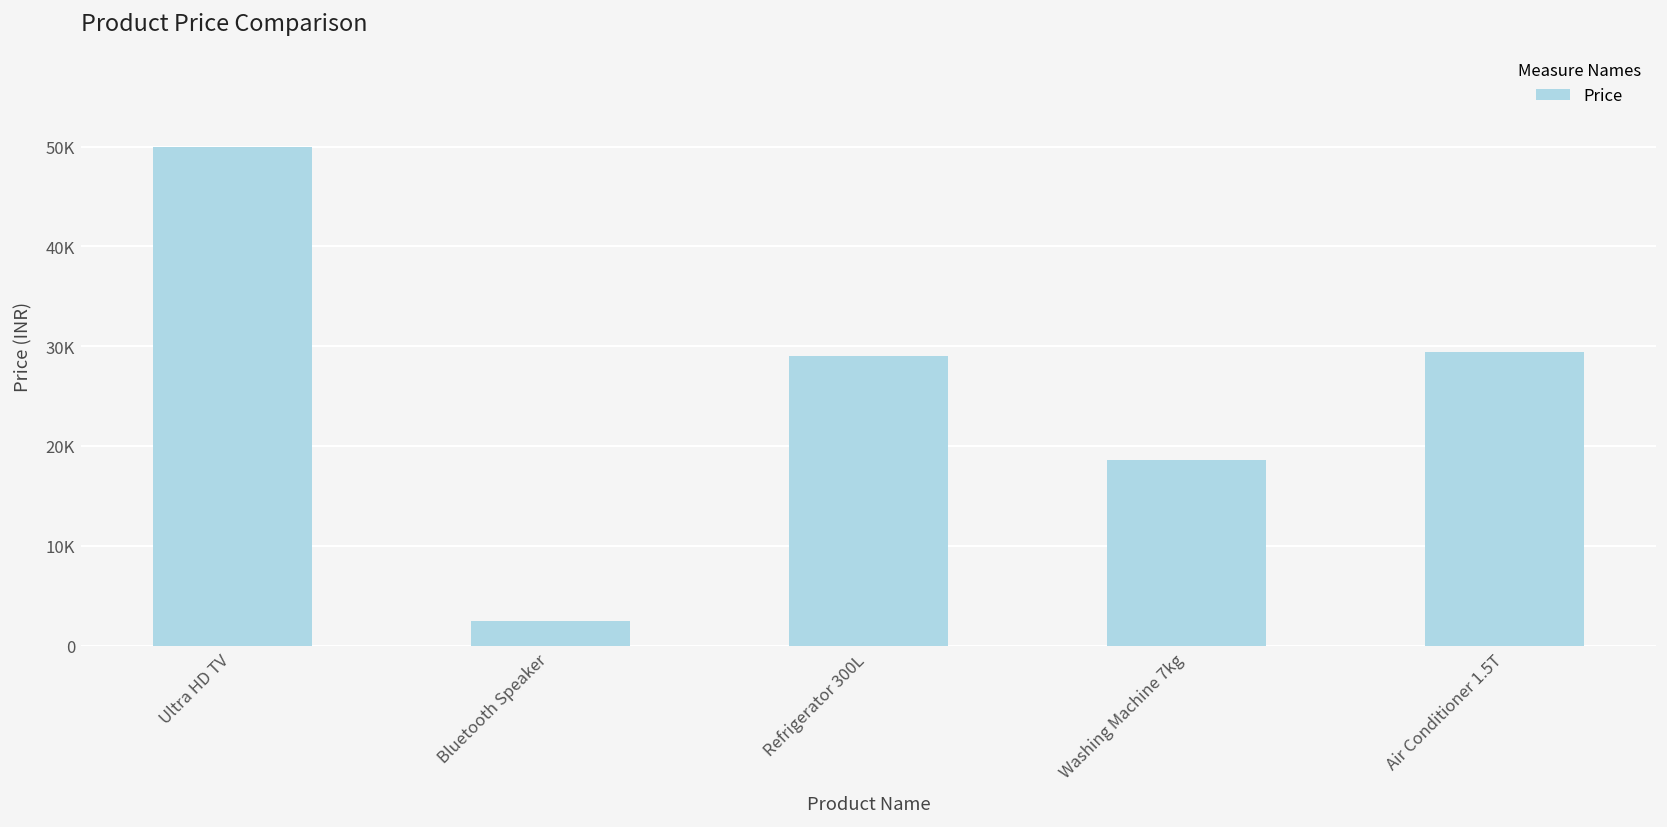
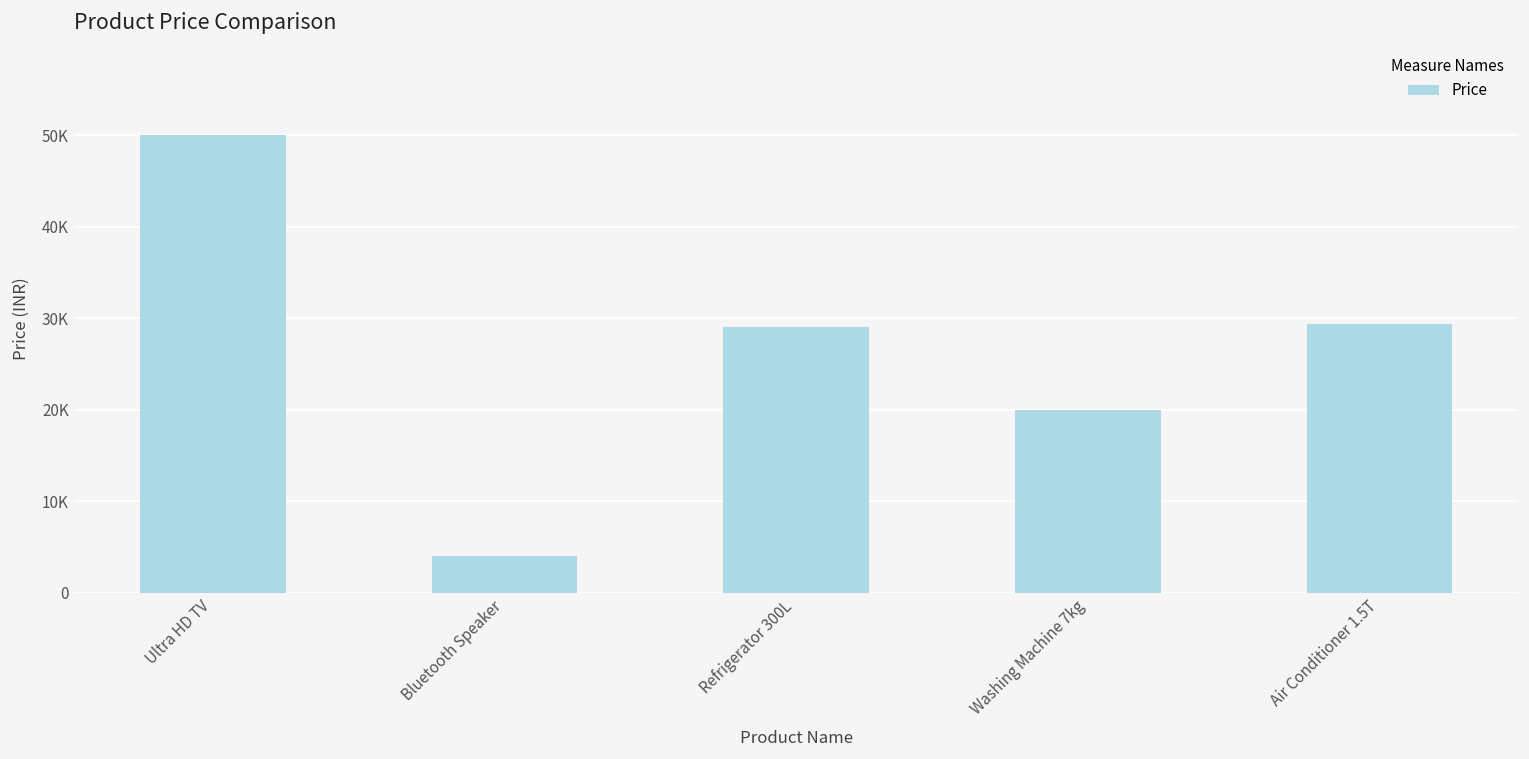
Bluetooth Speaker: 2000 -> 4000
Washing Machine 7kg: 19000 -> 20000
